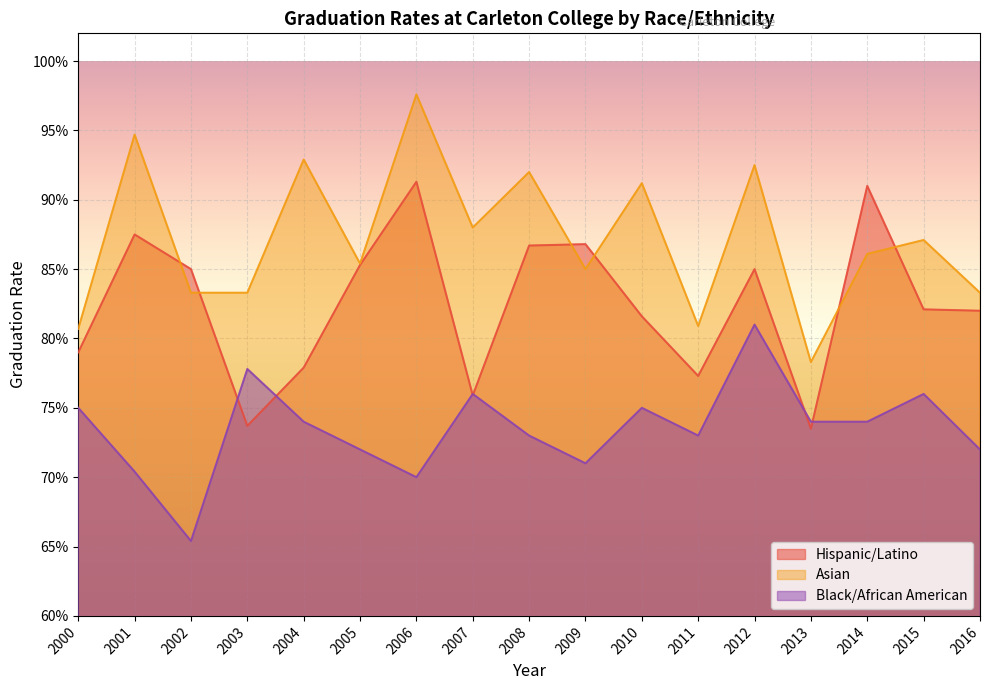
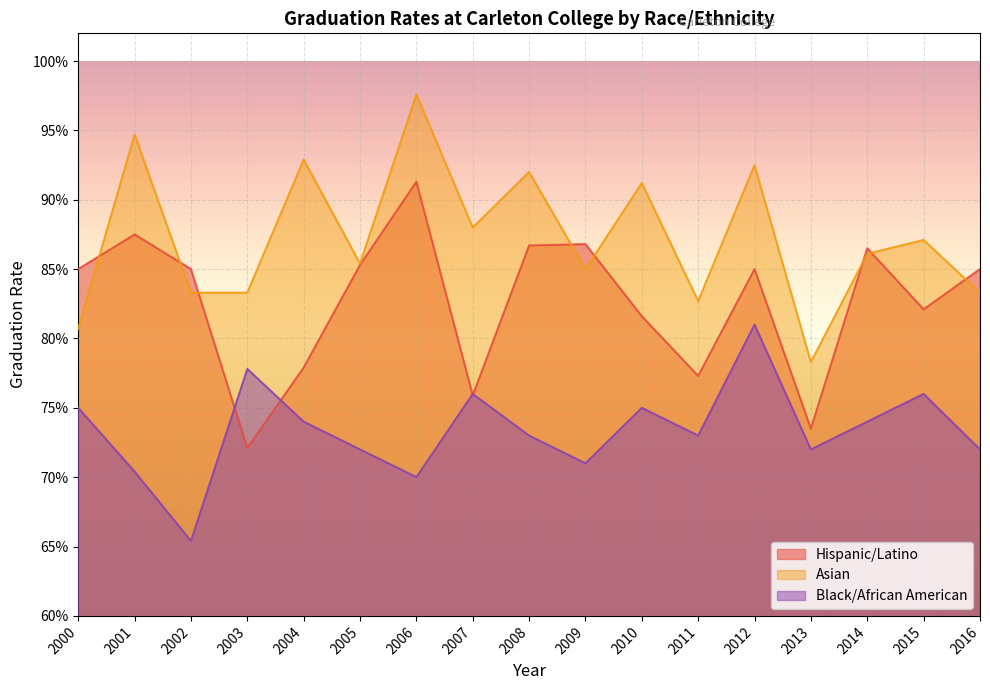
Hispanic/Latino, 2000: 79.0% -> 85.0%
Hispanic/Latino, 2003: 73.7% -> 72.1%
Asian, 2011: 80.9% -> 82.7%
Black/African American, 2013: 74.0% -> 72.0%
Hispanic/Latino, 2014: 91.0% -> 86.5%
Hispanic/Latino, 2016: 82.0% -> 85.0%
